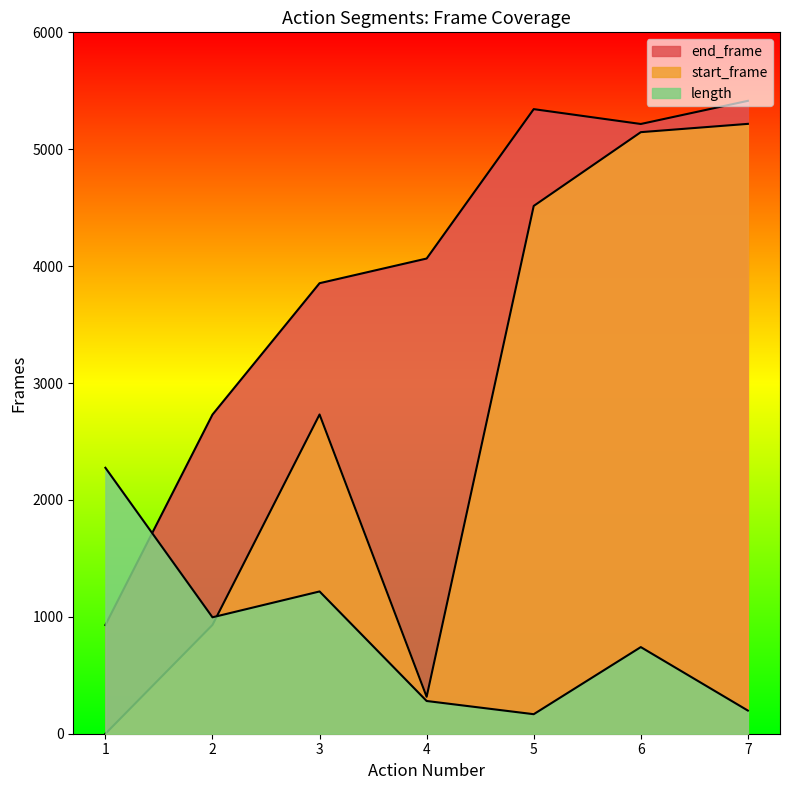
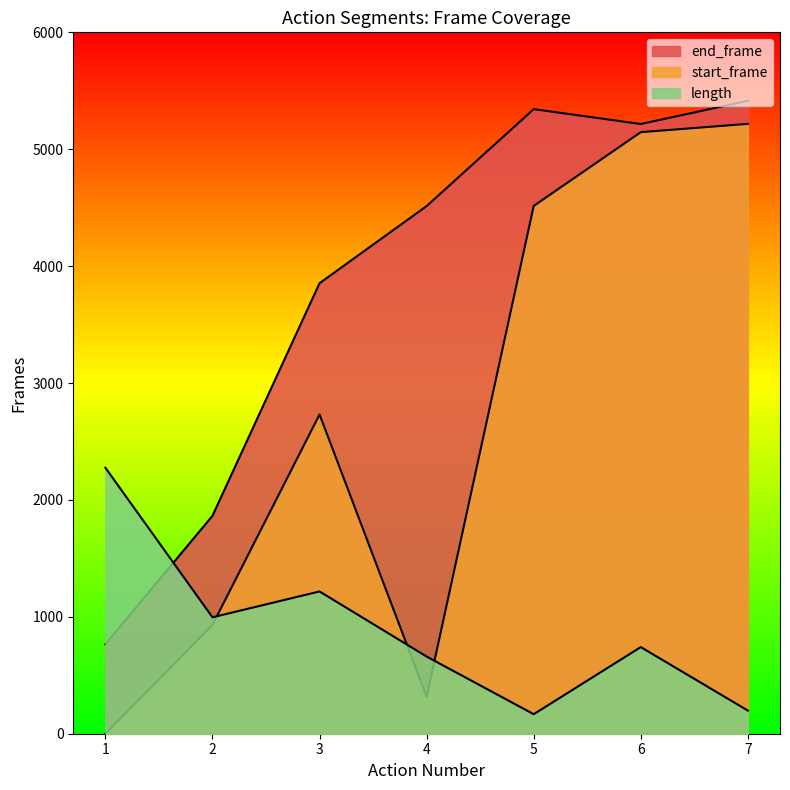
end_frame, 1: 930 -> 770
end_frame, 2: 2730 -> 1860
end_frame, 4: 4070 -> 4510
length, 4: 280 -> 660
